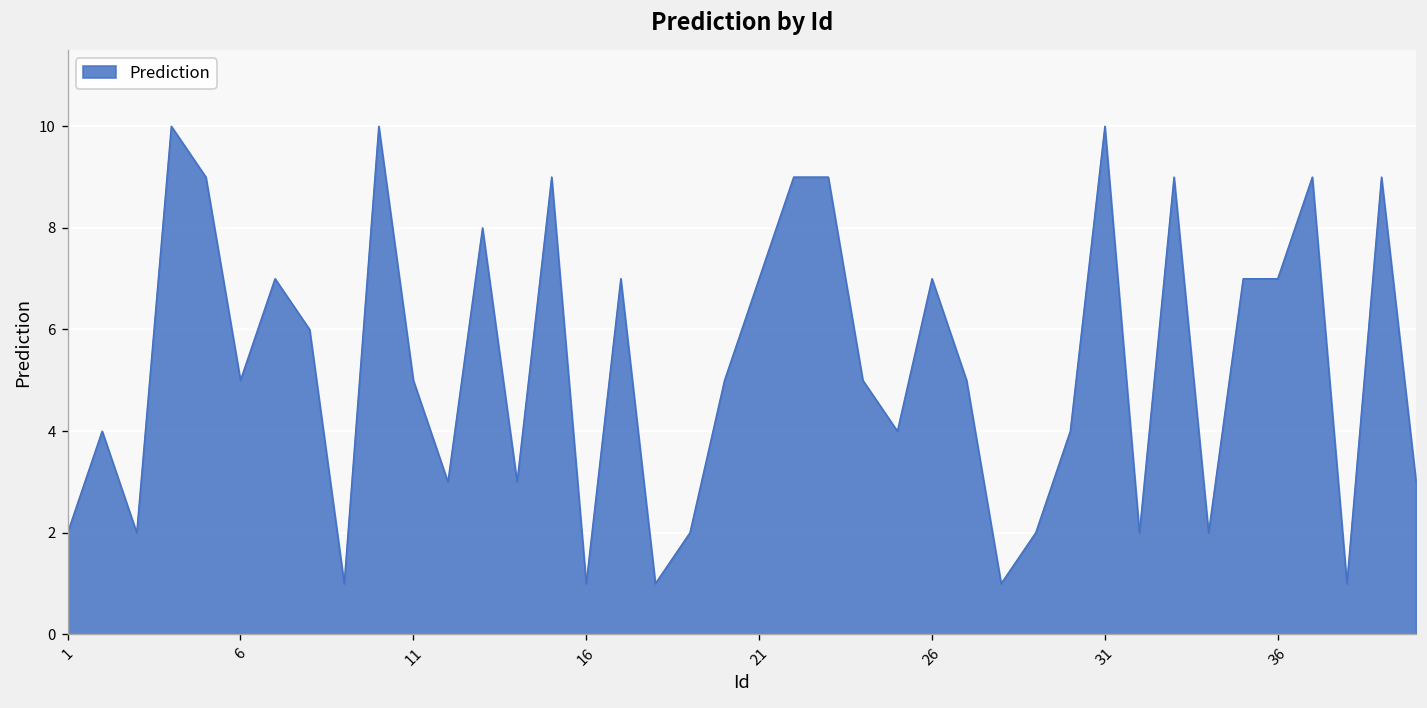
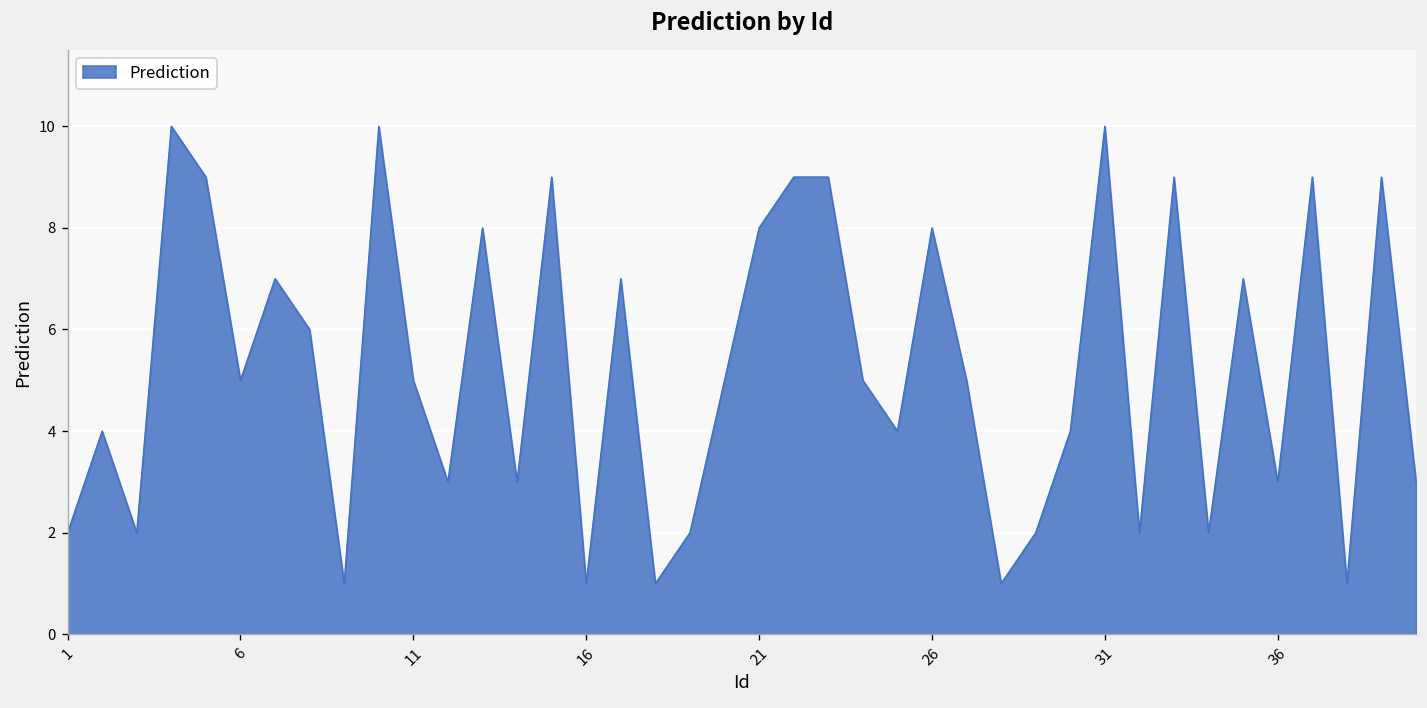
21: 7 -> 8
26: 7 -> 8
36: 7 -> 3
